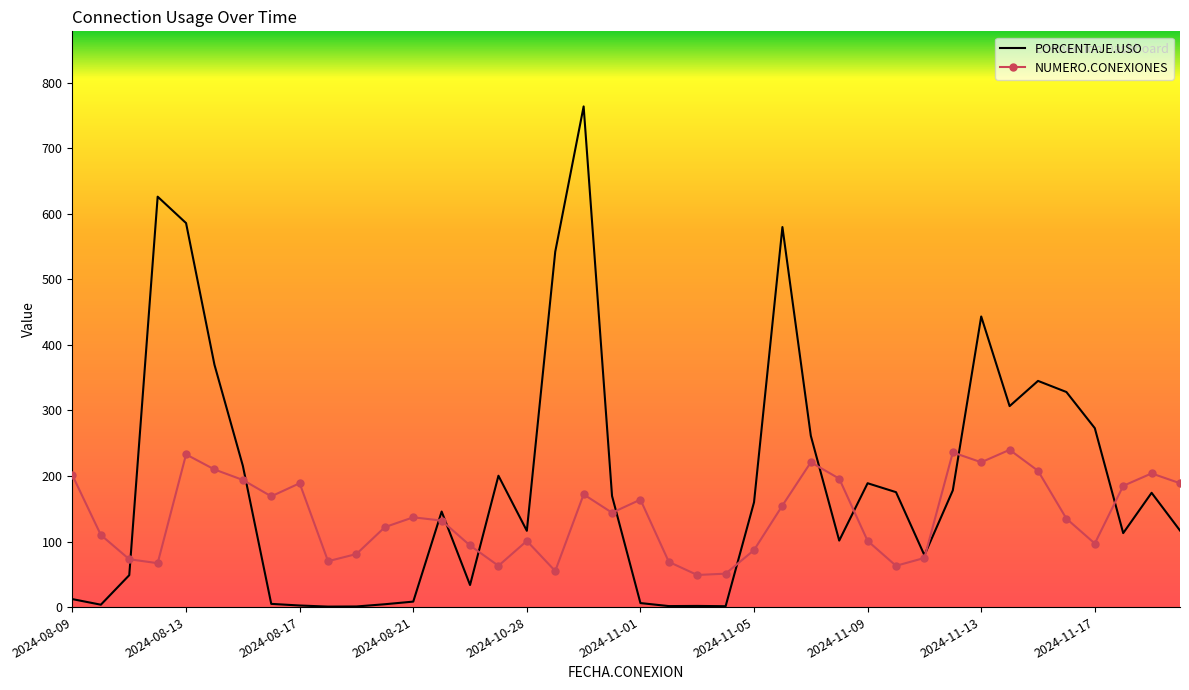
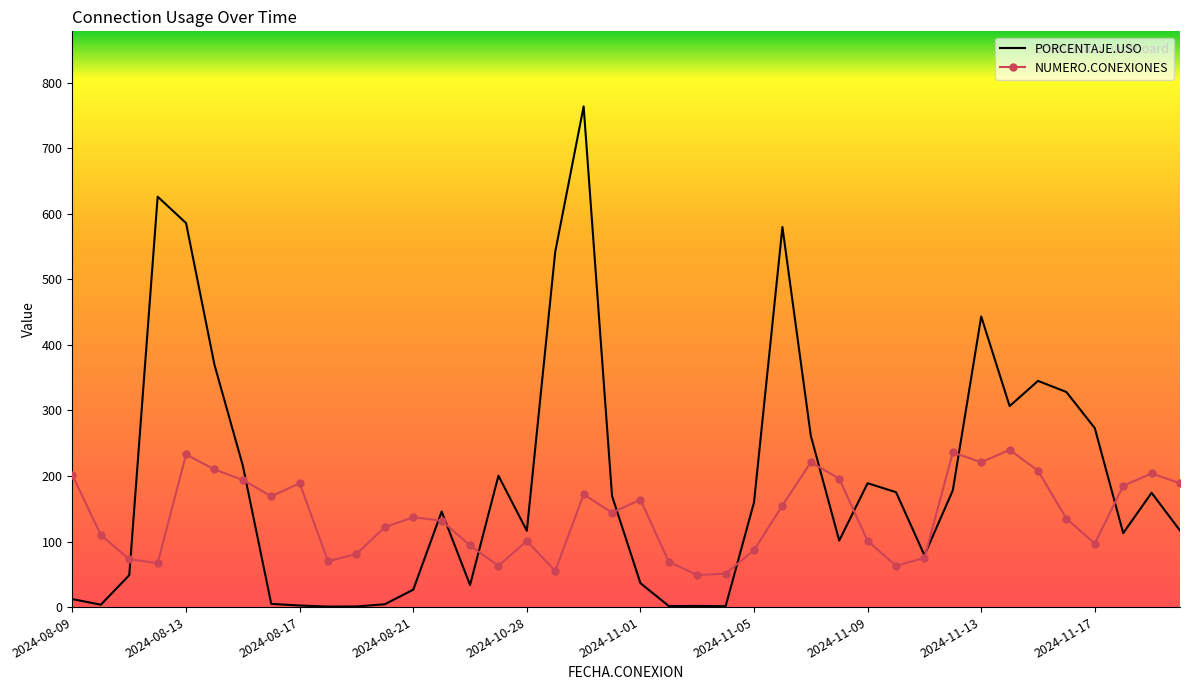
PORCENTAJE.USO, 2024-08-21: 10 -> 30
PORCENTAJE.USO, 2024-11-01: 10 -> 40
